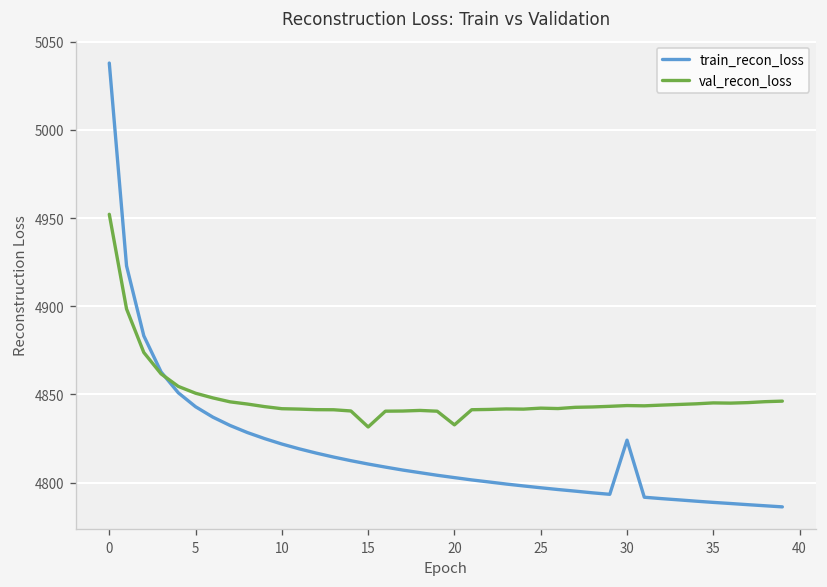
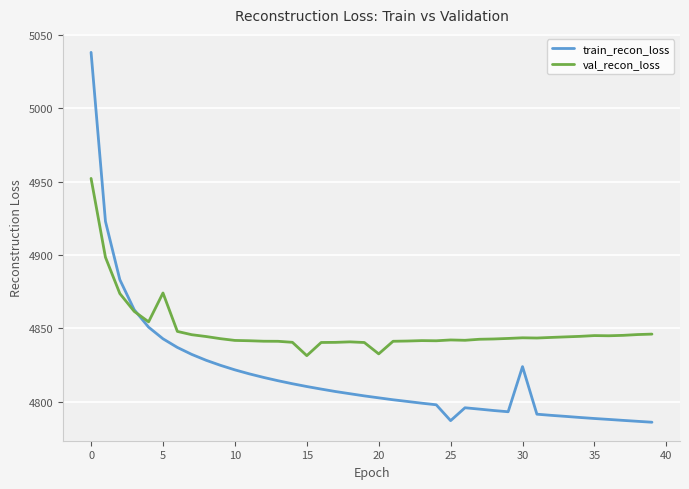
val_recon_loss, 5: 4851 -> 4874
train_recon_loss, 25: 4797 -> 4787
